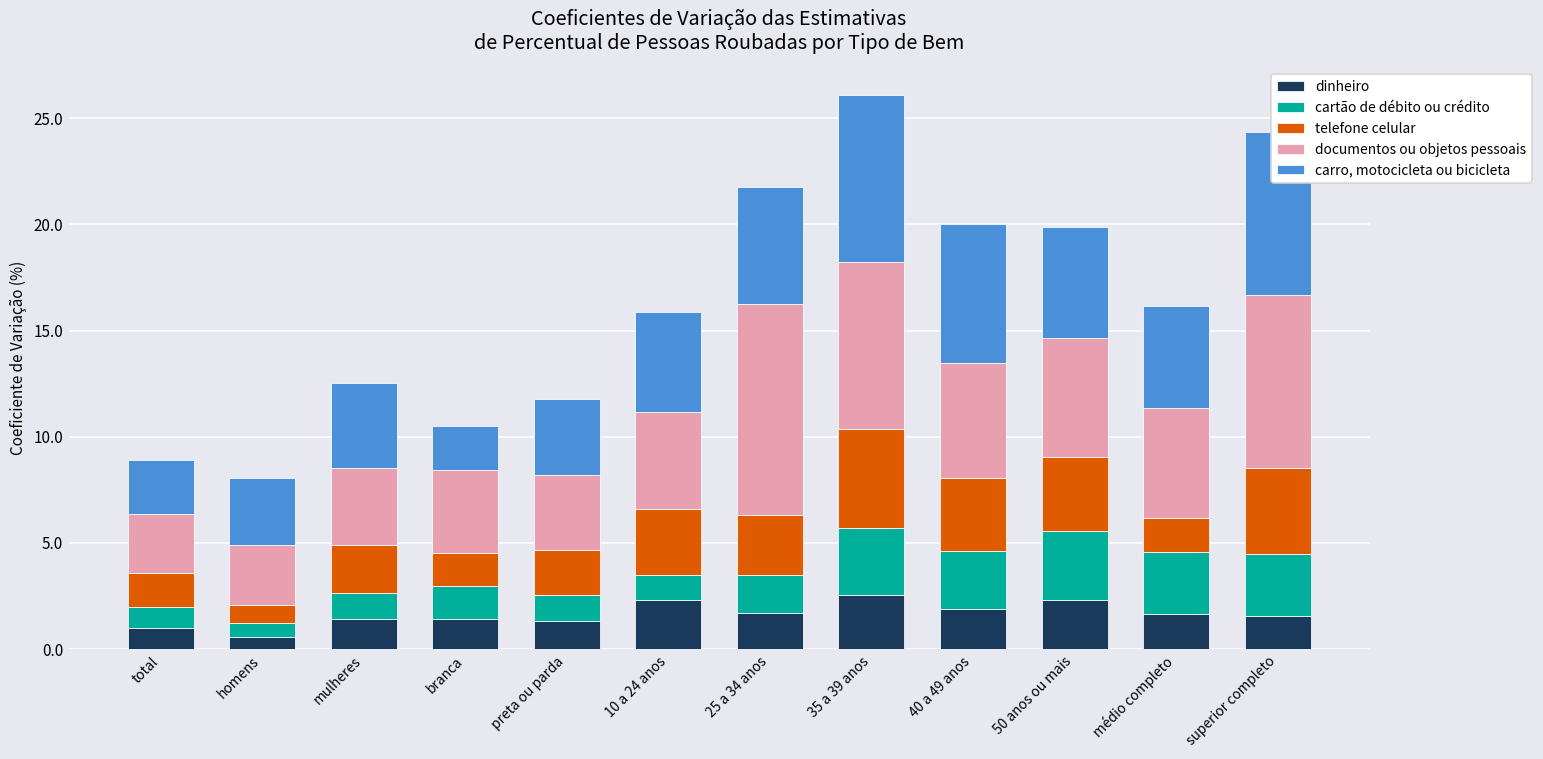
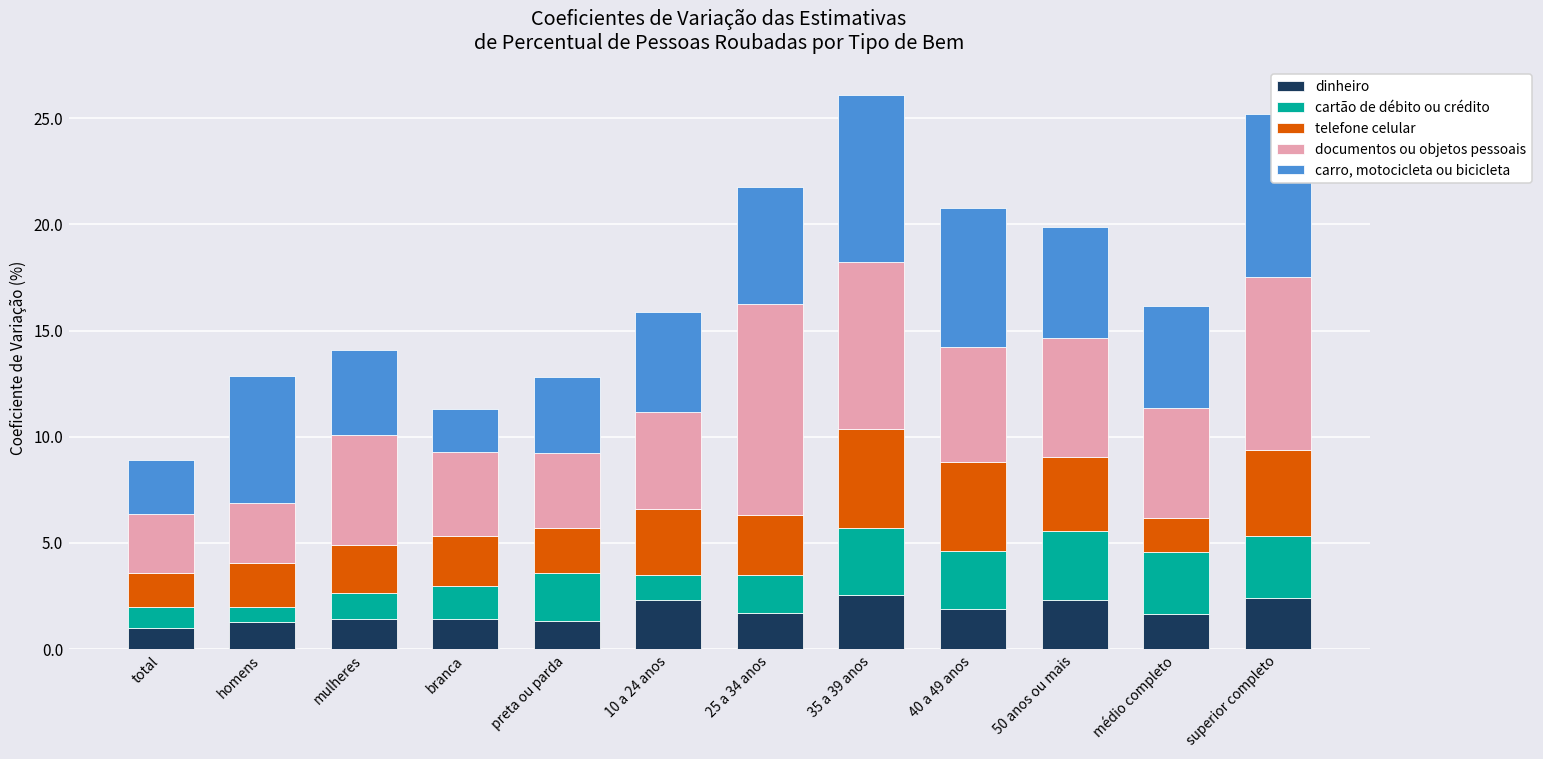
dinheiro, homens: 0.6 -> 1.3
telefone celular, homens: 0.8 -> 2.1
carro, motocicleta ou bicicleta, homens: 3.2 -> 6.0
documentos ou objetos pessoais, mulheres: 3.6 -> 5.2
telefone celular, branca: 1.6 -> 2.4
cartão de débito ou crédito, preta ou parda: 1.2 -> 2.3
telefone celular, 40 a 49 anos: 3.4 -> 4.2
dinheiro, superior completo: 1.6 -> 2.4
